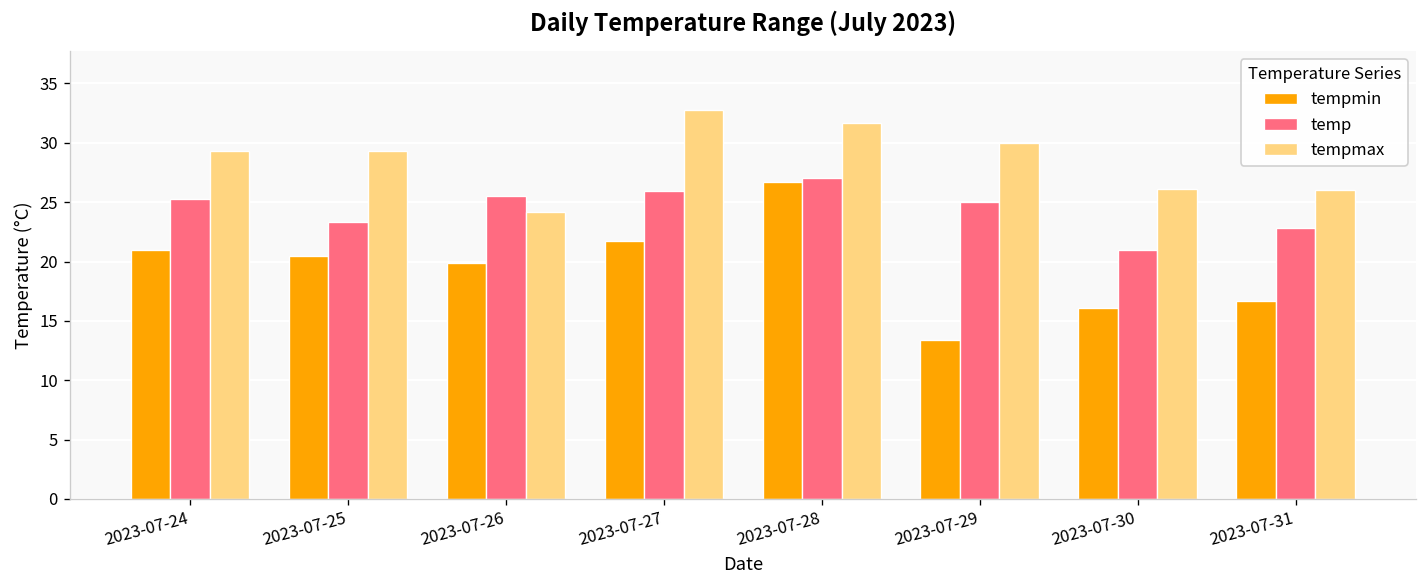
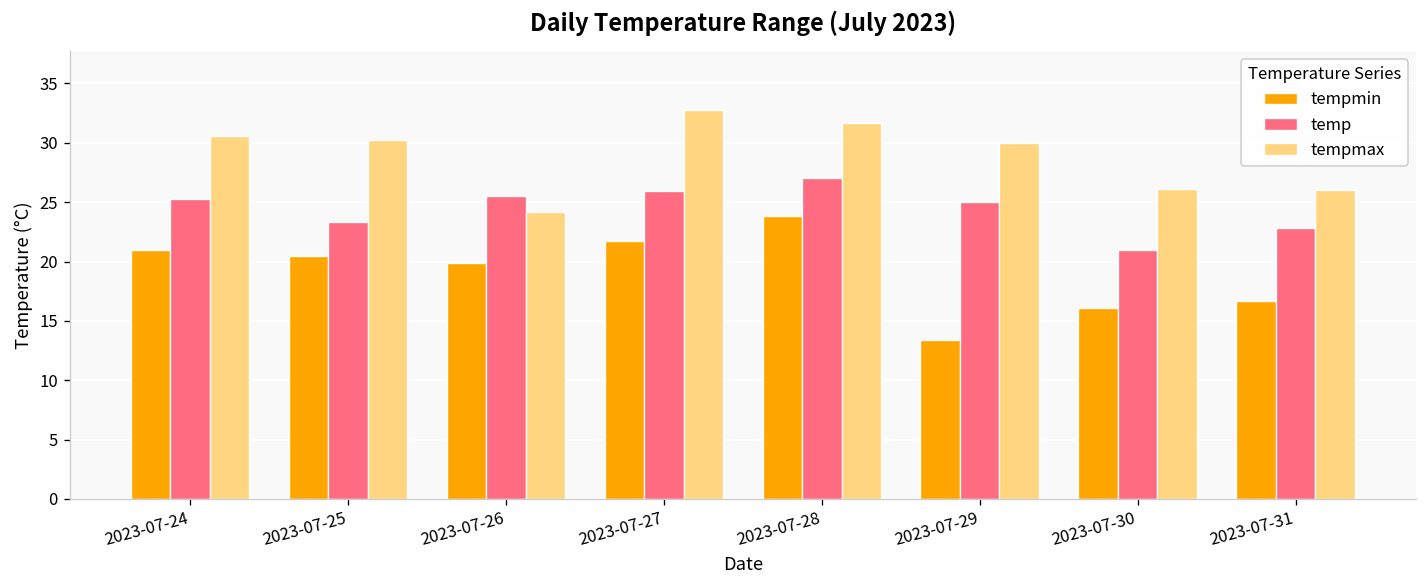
tempmax, 2023-07-24: 29 -> 31
tempmax, 2023-07-25: 29 -> 30
tempmin, 2023-07-28: 27 -> 24
